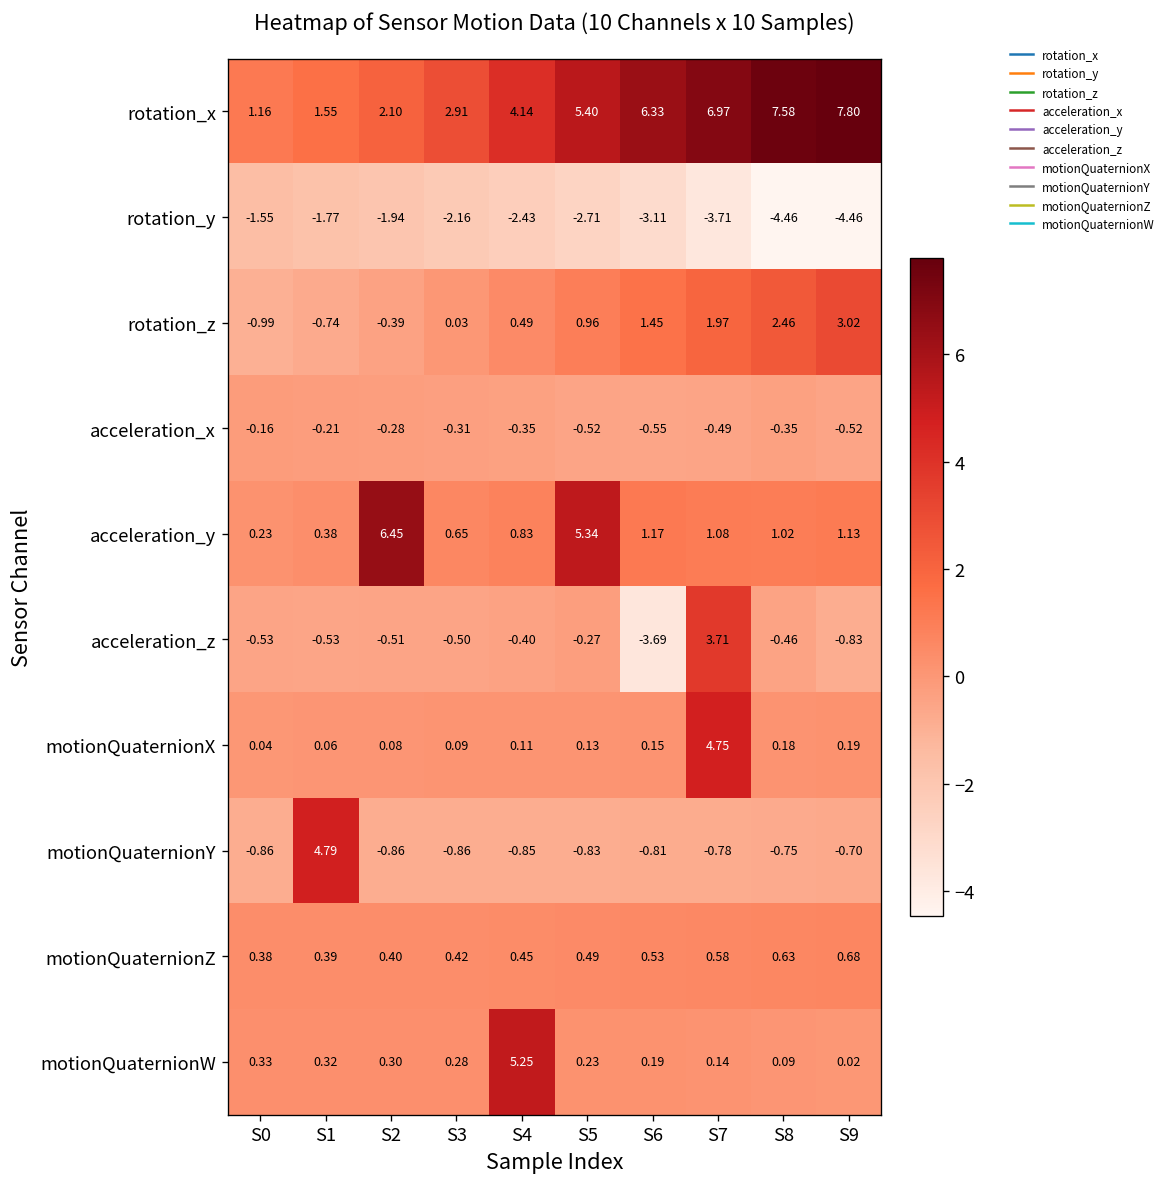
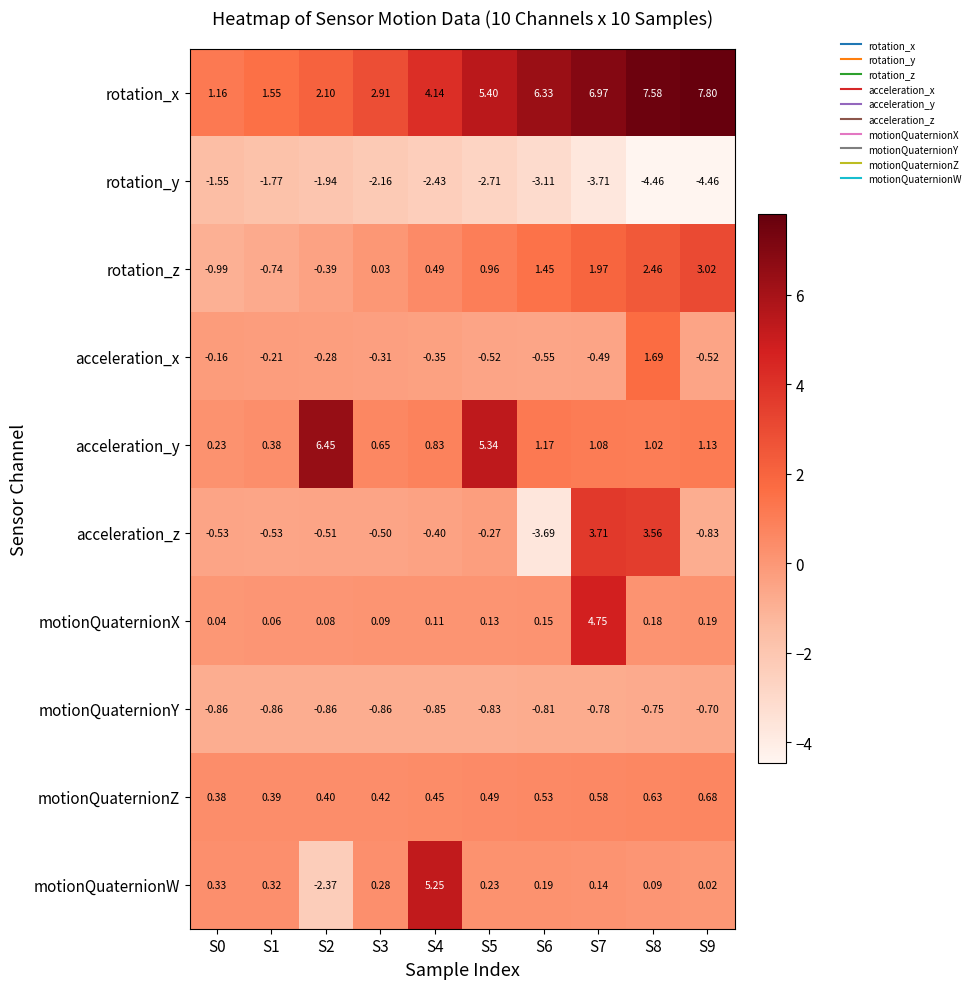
acceleration_x, S8: -0.35 -> 1.69
acceleration_z, S8: -0.46 -> 3.56
motionQuaternionY, S1: 4.79 -> -0.86
motionQuaternionW, S2: 0.30 -> -2.37
